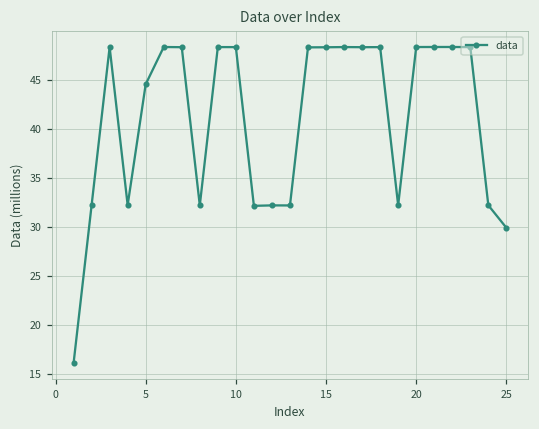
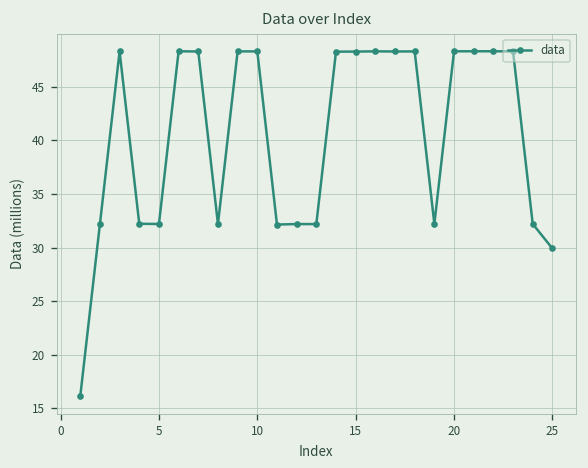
5: 45 -> 32
